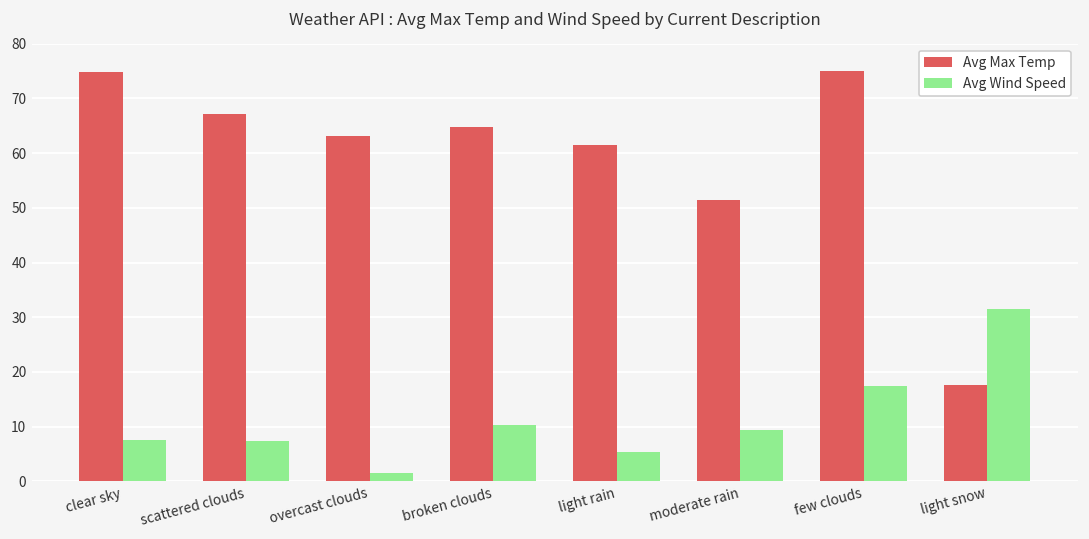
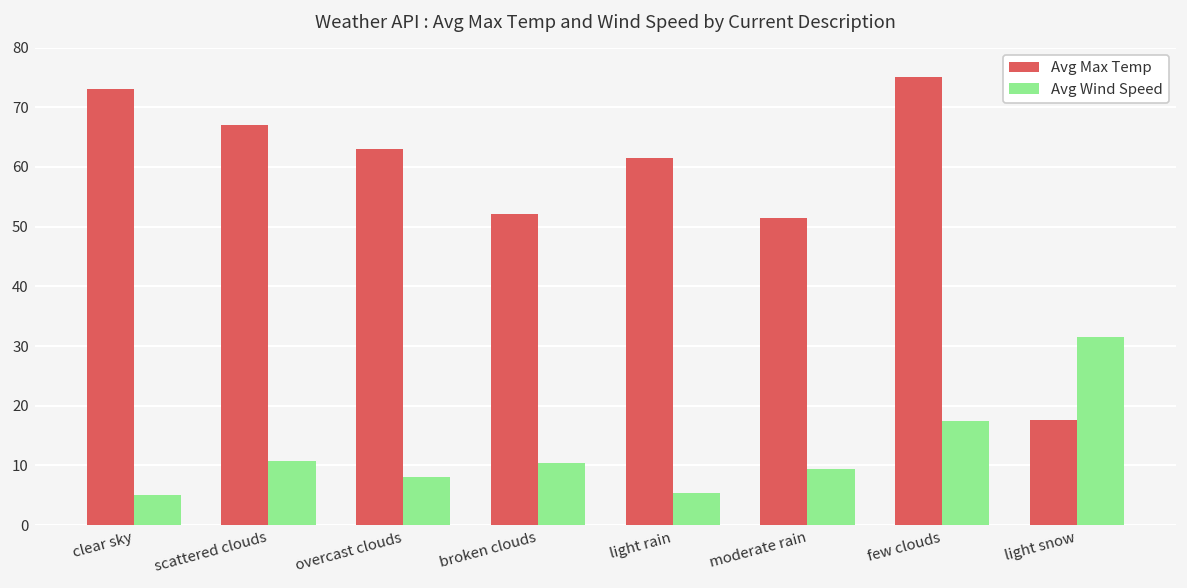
Avg Max Temp, clear sky: 75 -> 73
Avg Wind Speed, clear sky: 8 -> 5
Avg Wind Speed, scattered clouds: 7 -> 11
Avg Wind Speed, overcast clouds: 2 -> 8
Avg Max Temp, broken clouds: 65 -> 52
